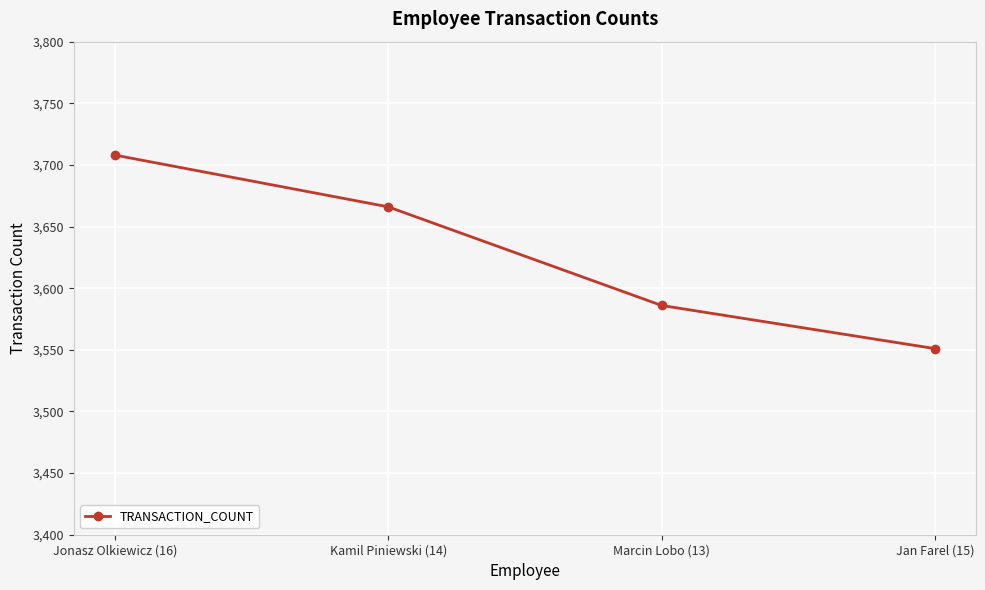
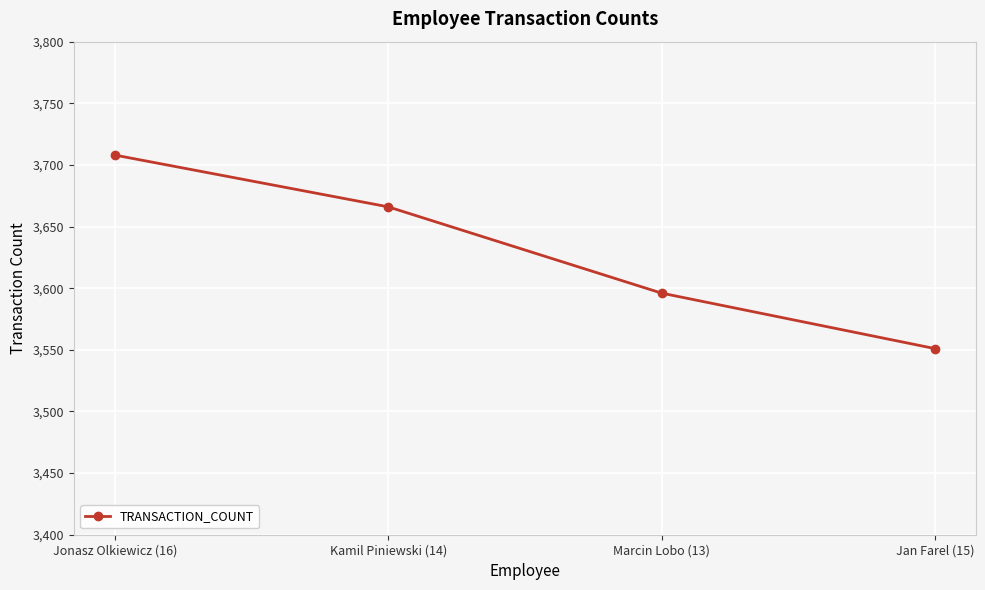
Marcin Lobo (13): 3,586 -> 3,596
